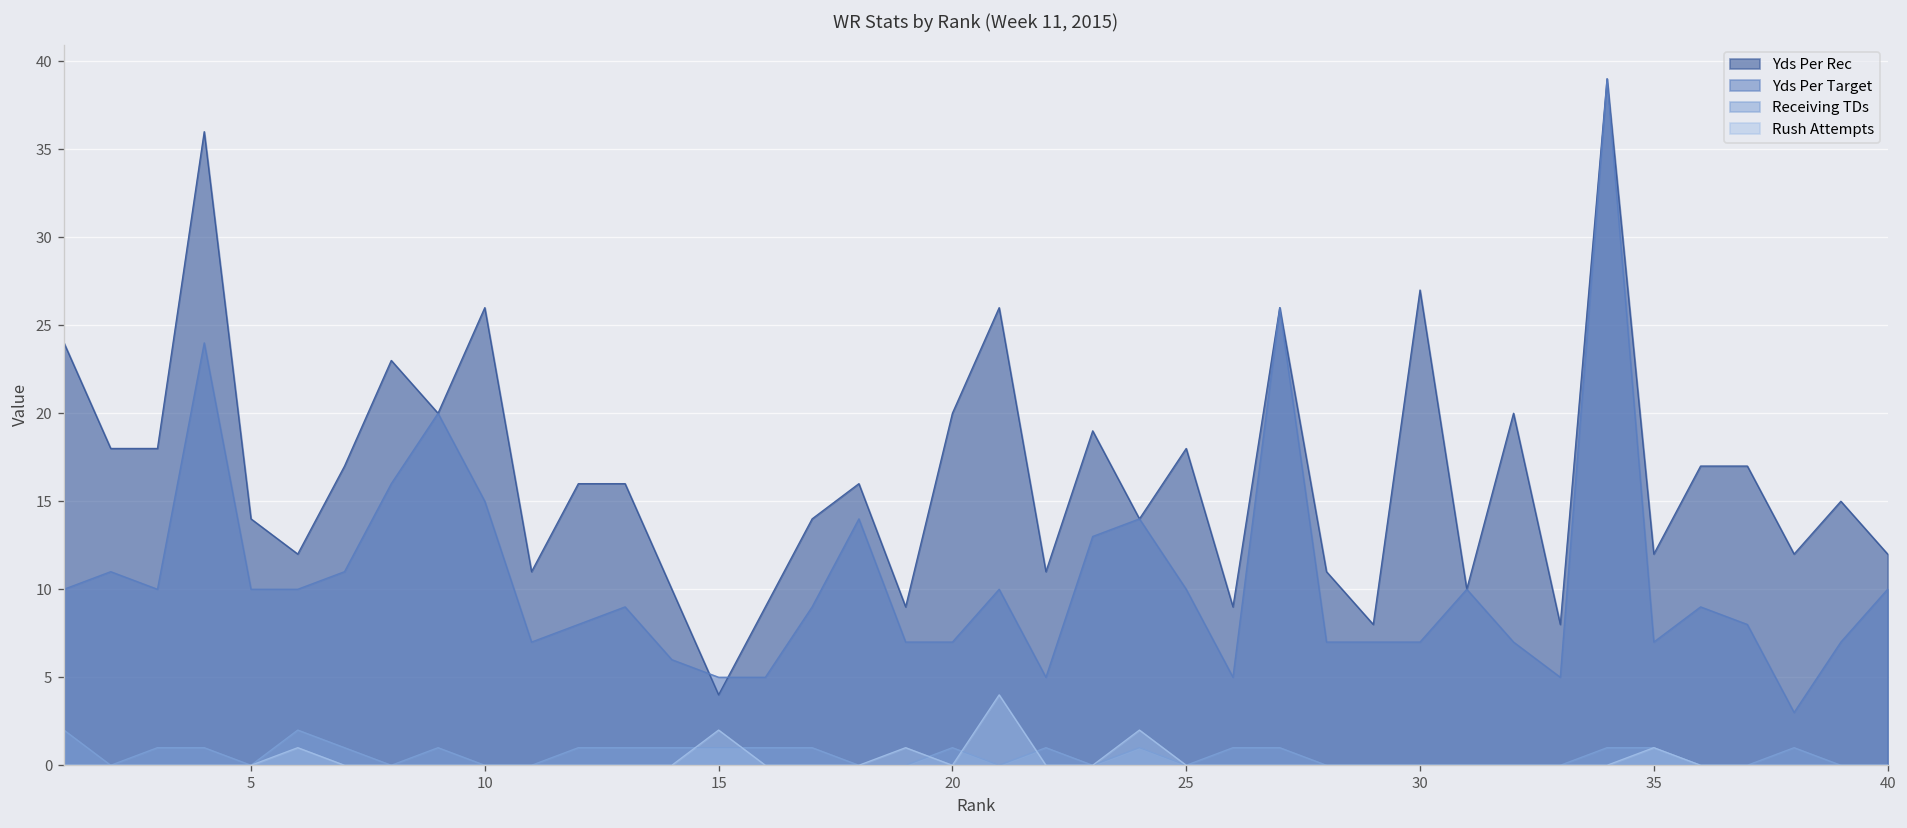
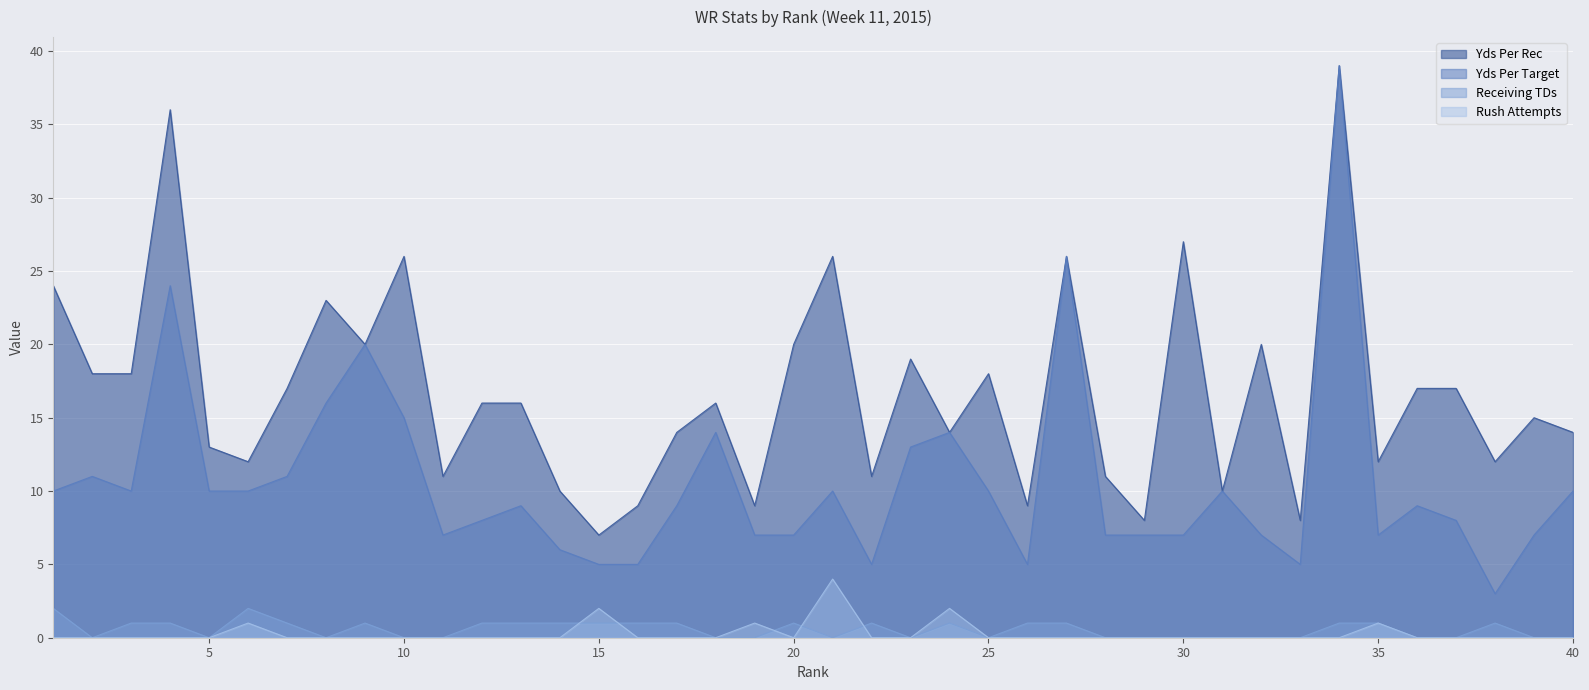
Yds Per Rec, 5: 14 -> 13
Yds Per Rec, 15: 4 -> 7
Yds Per Rec, 40: 12 -> 14
